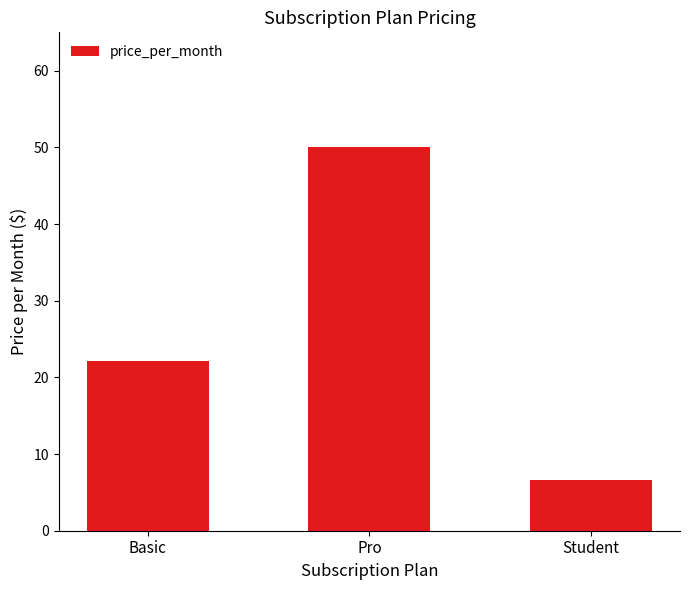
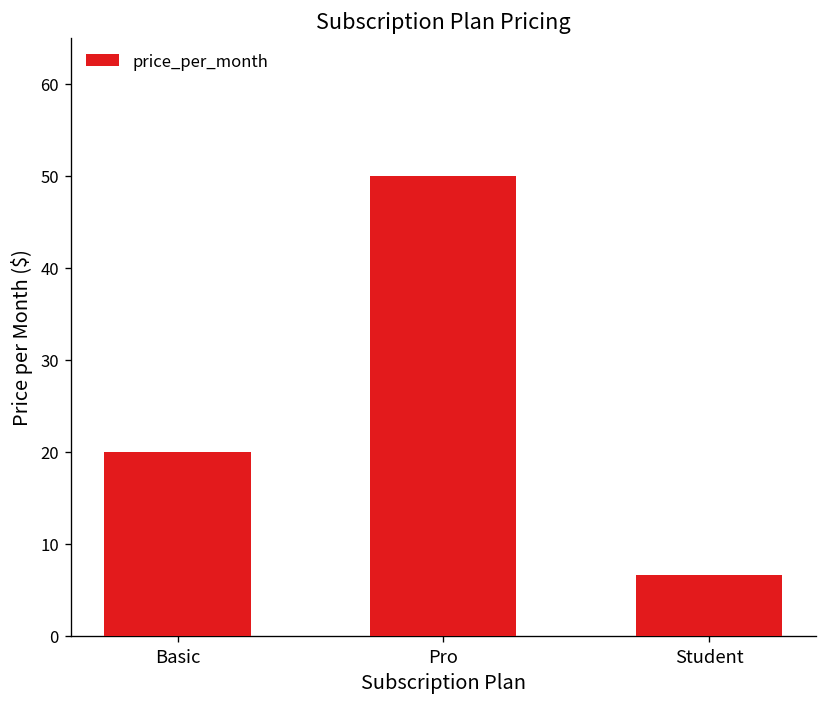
Basic: 22 -> 20
